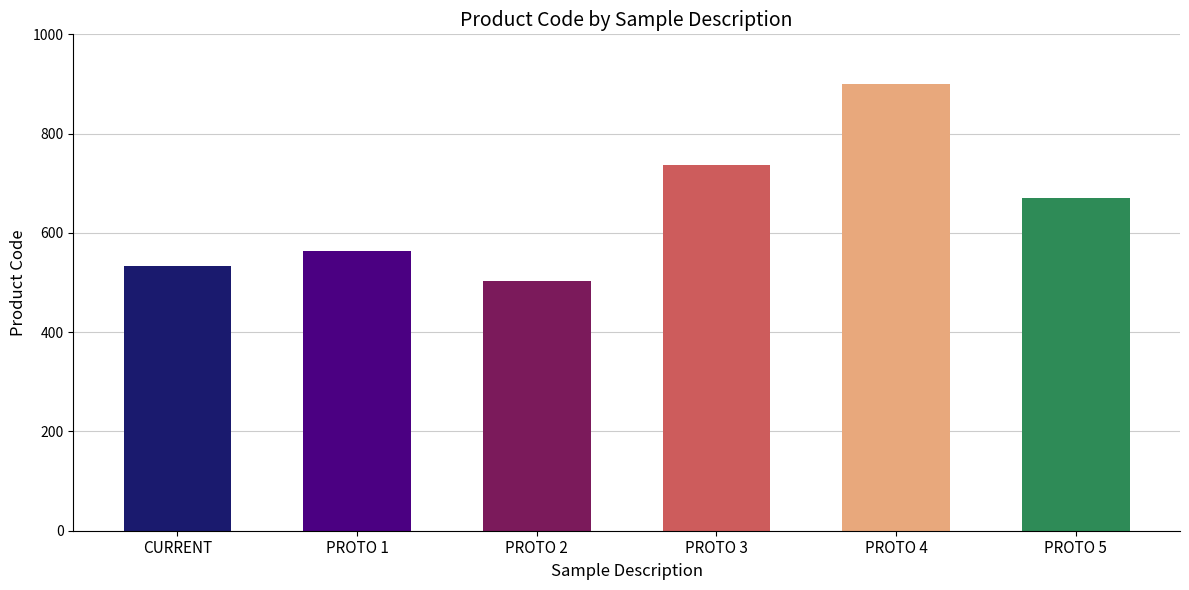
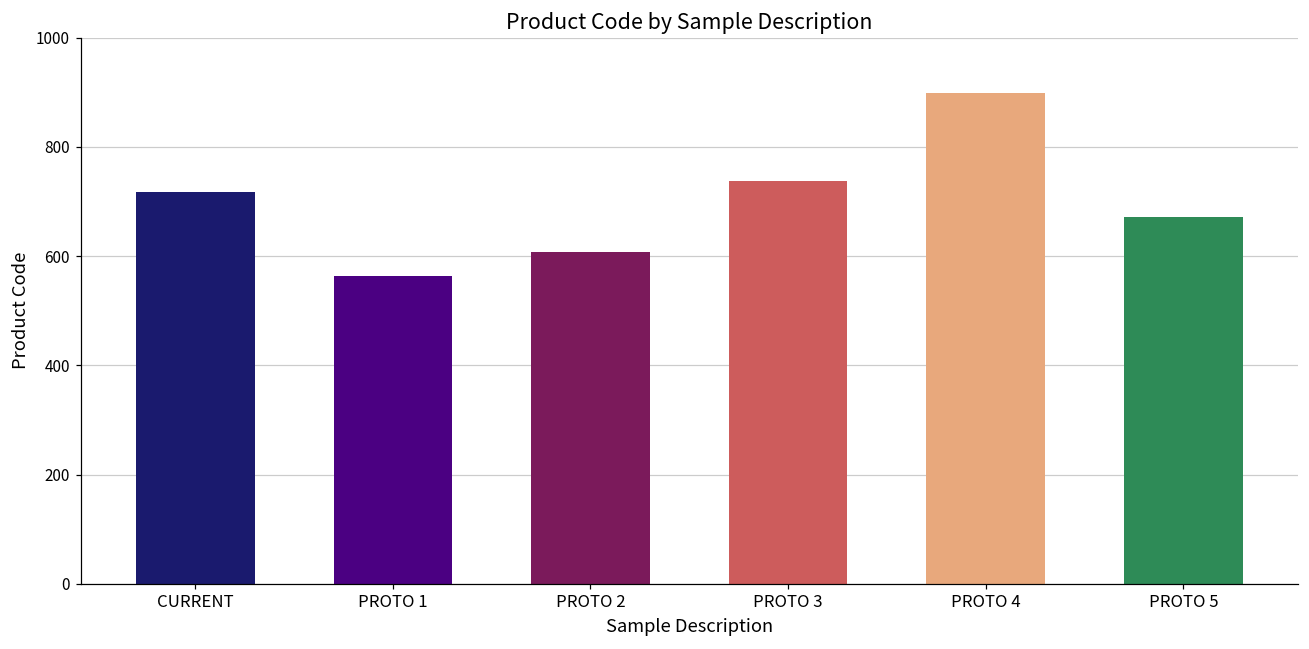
CURRENT: 530 -> 720
PROTO 2: 500 -> 610
